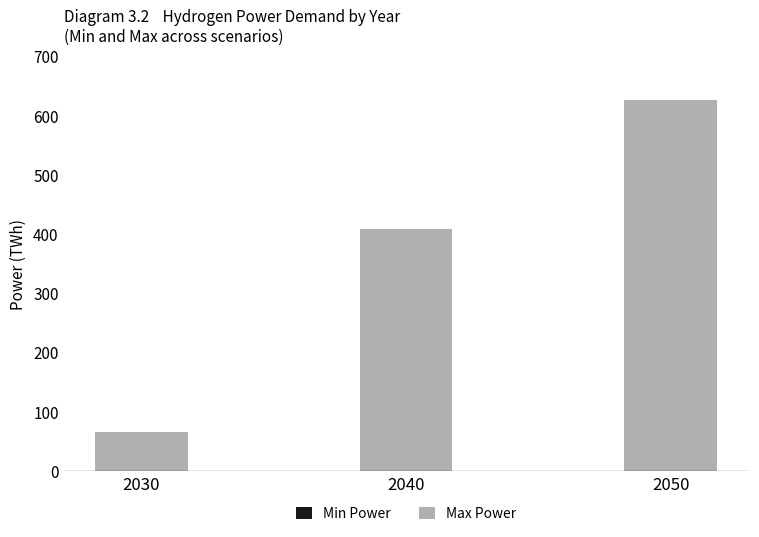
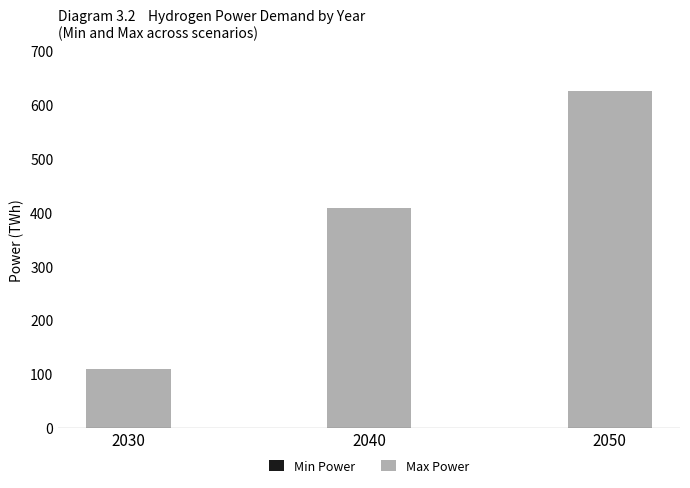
Max Power, 2030: 70 -> 110
